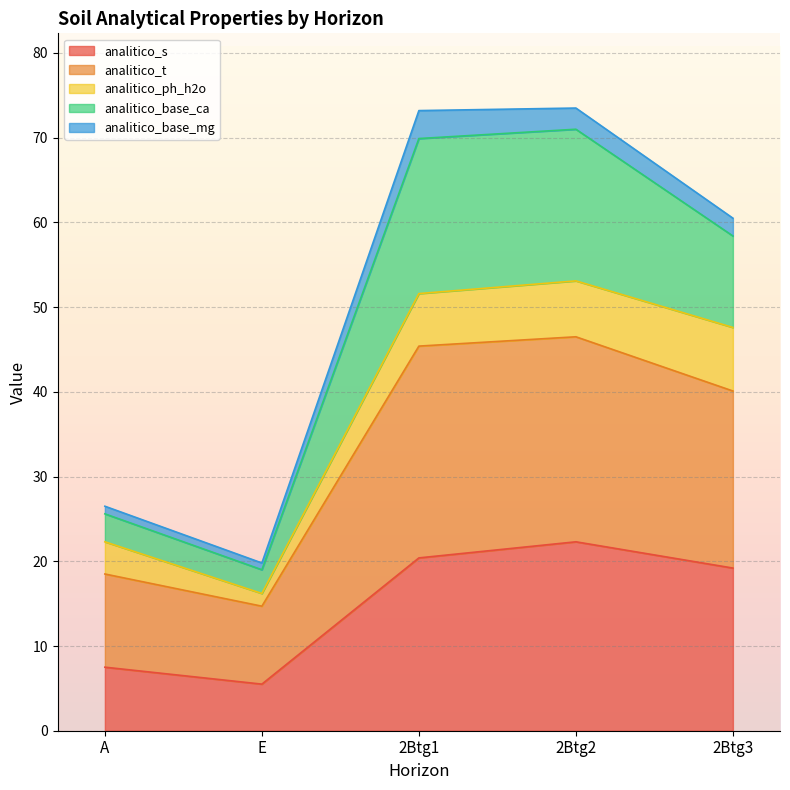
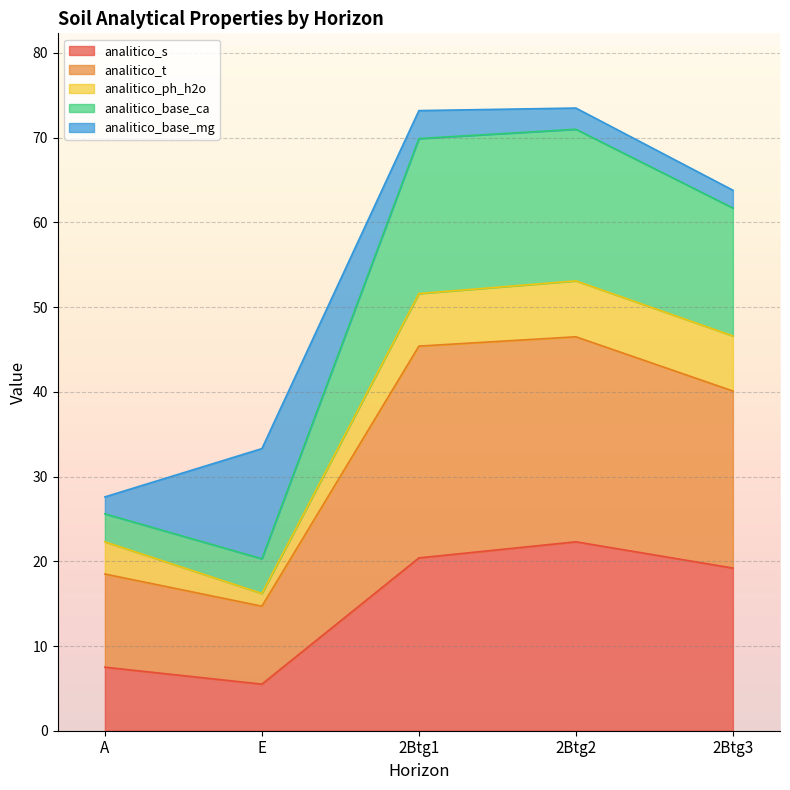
analitico_base_mg, A: 1 -> 2
analitico_base_ca, E: 3 -> 4
analitico_base_mg, E: 1 -> 13
analitico_ph_h2o, 2Btg3: 8 -> 7
analitico_base_ca, 2Btg3: 11 -> 15
